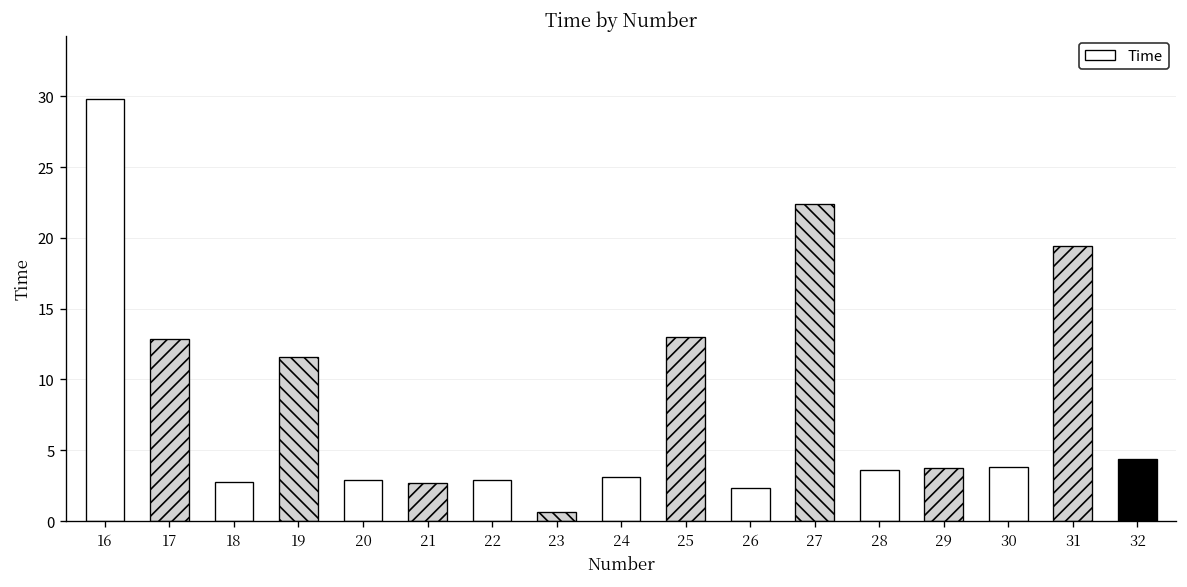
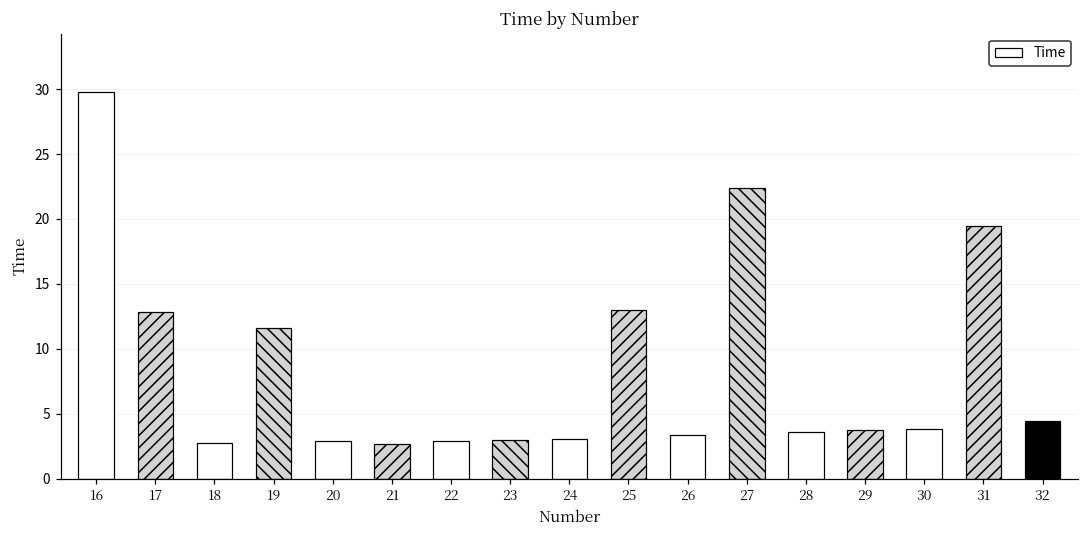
23: 0.7 -> 3.0
26: 2.3 -> 3.3
